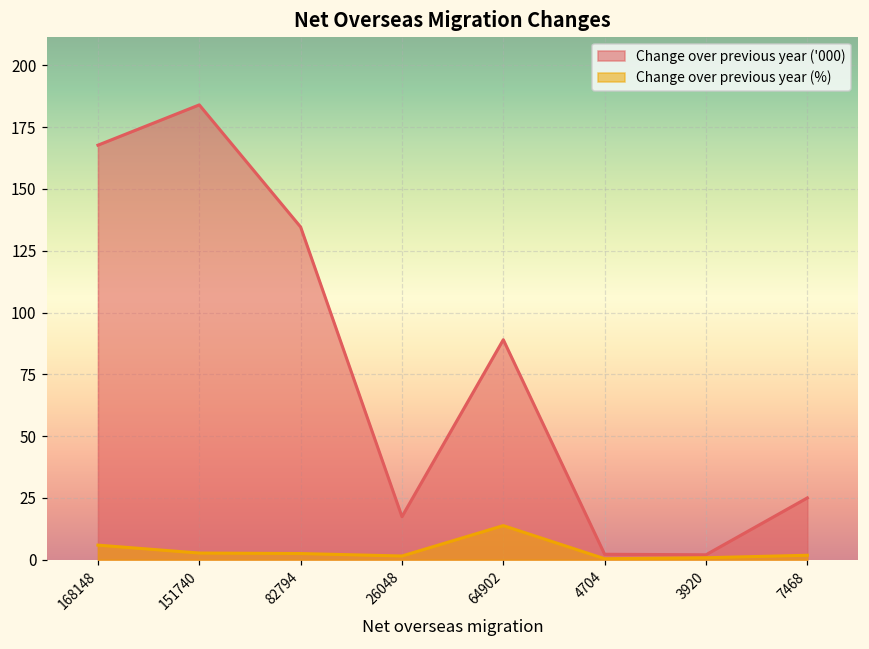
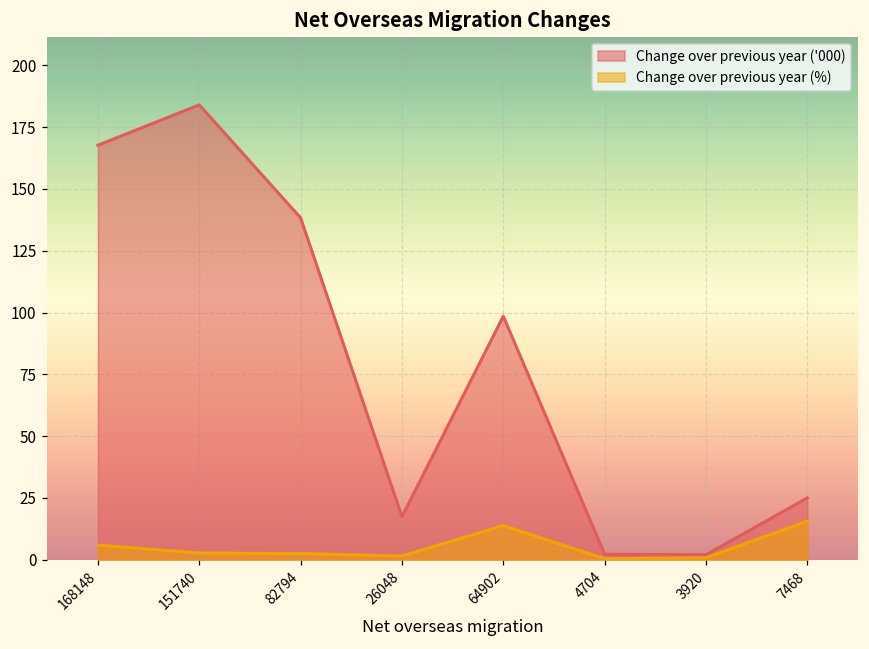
Change over previous year ('000), 82794: 135 -> 138
Change over previous year ('000), 64902: 89 -> 99
Change over previous year (%), 7468: 2 -> 16
